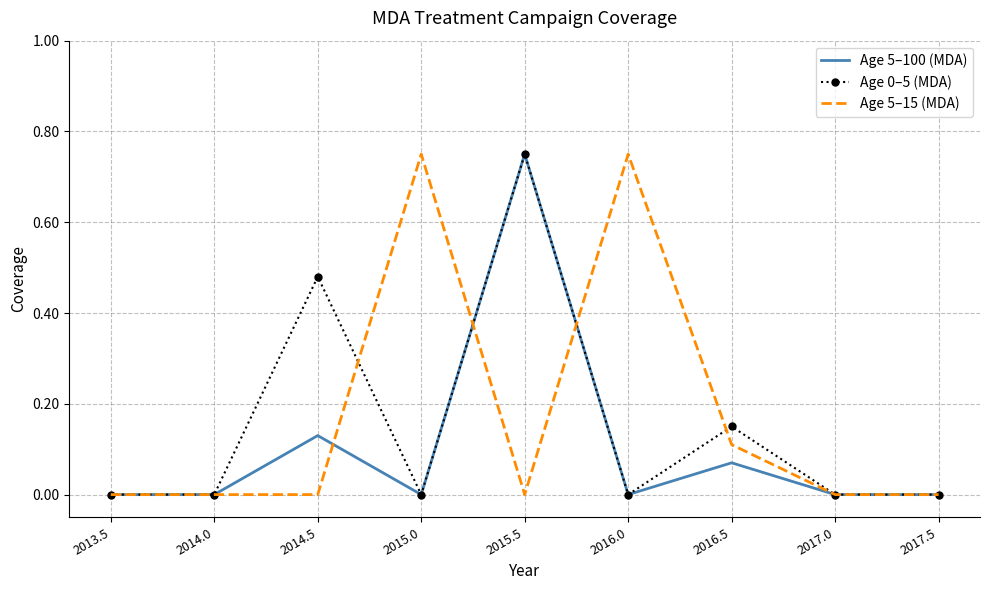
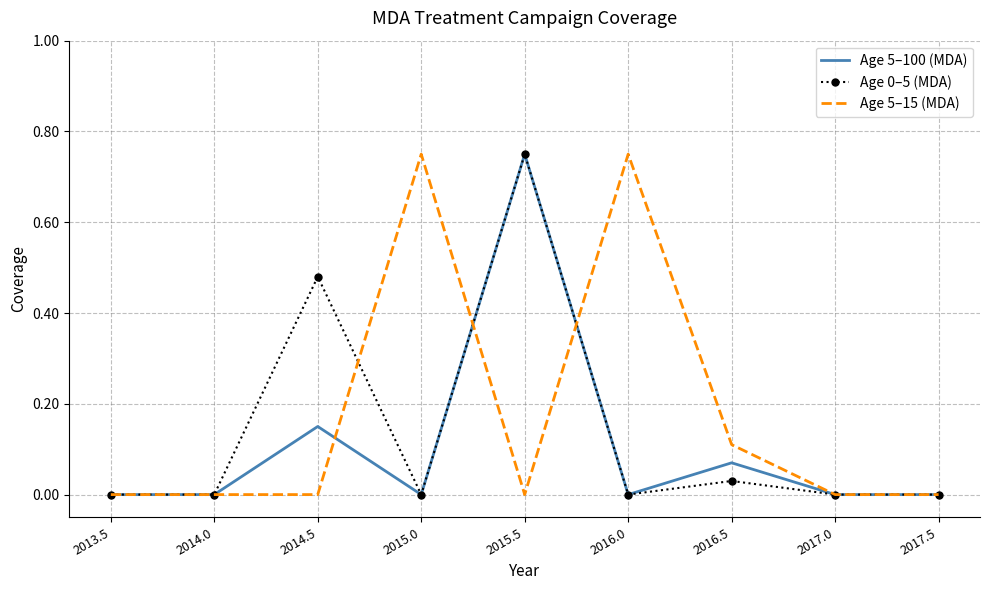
Age 5–100 (MDA), 2014.5: 0.13 -> 0.15
Age 0–5 (MDA), 2016.5: 0.15 -> 0.03
